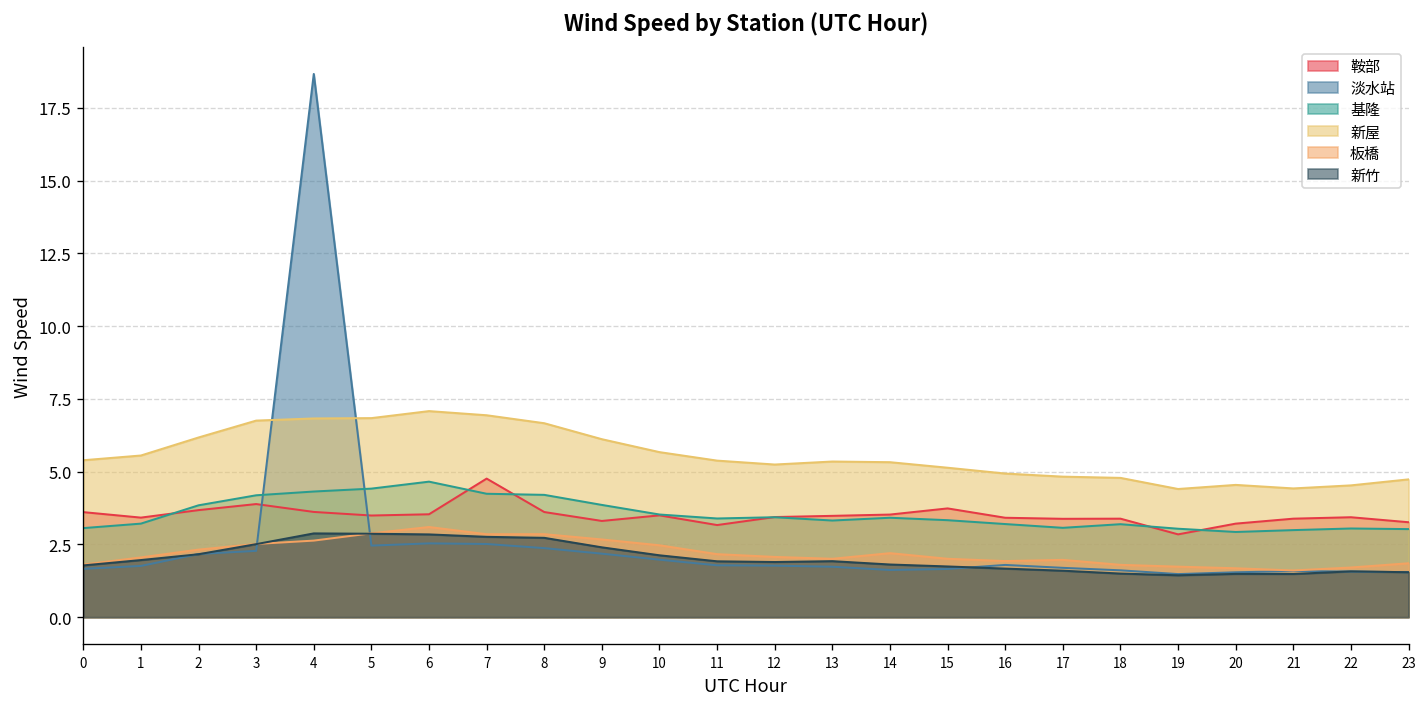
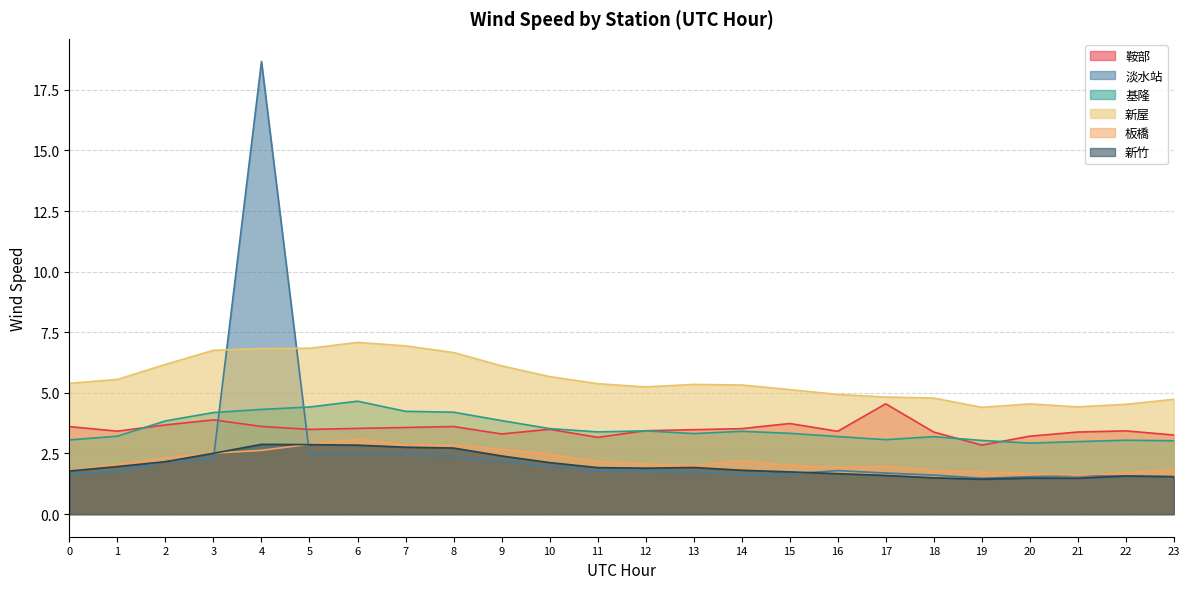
鞍部, 7: 4.8 -> 3.6
鞍部, 17: 3.4 -> 4.5
